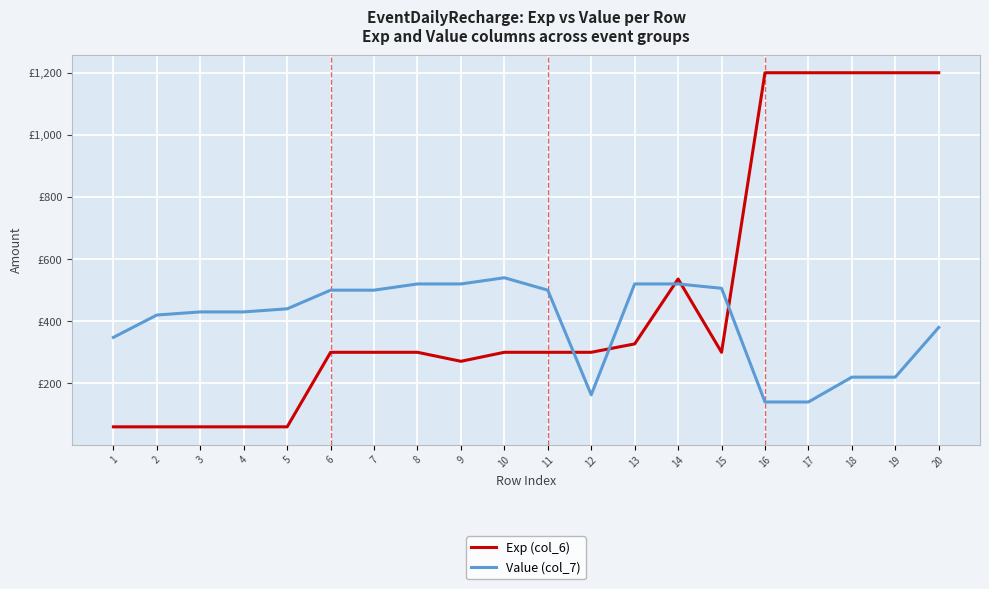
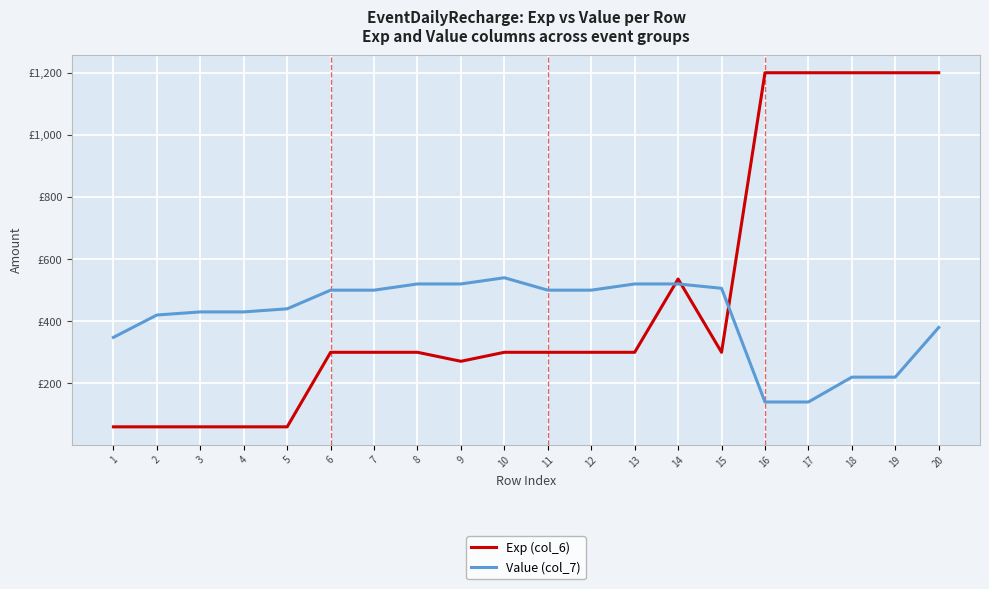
Value (col_7), 12: £160 -> £500
Exp (col_6), 13: £330 -> £300
